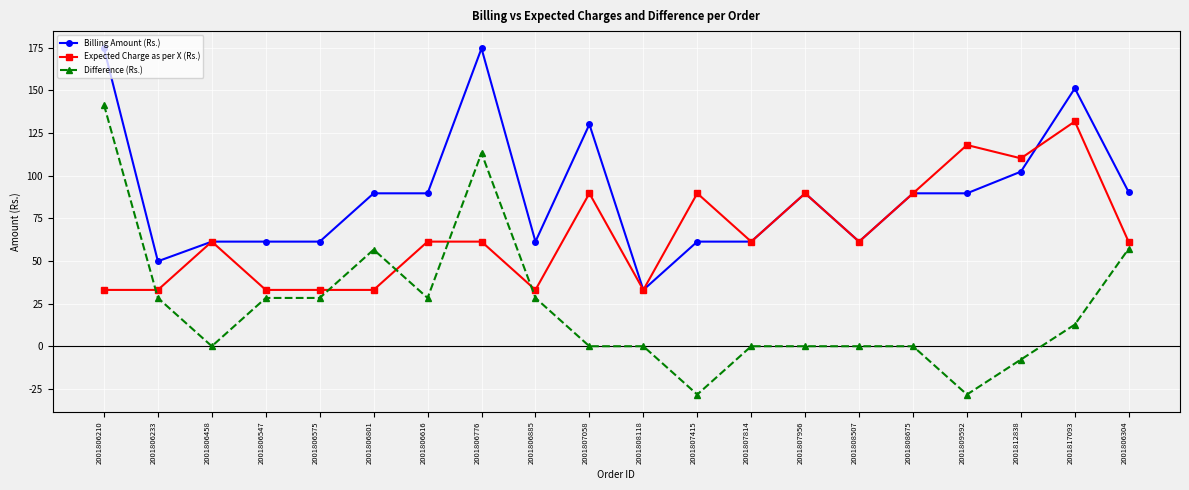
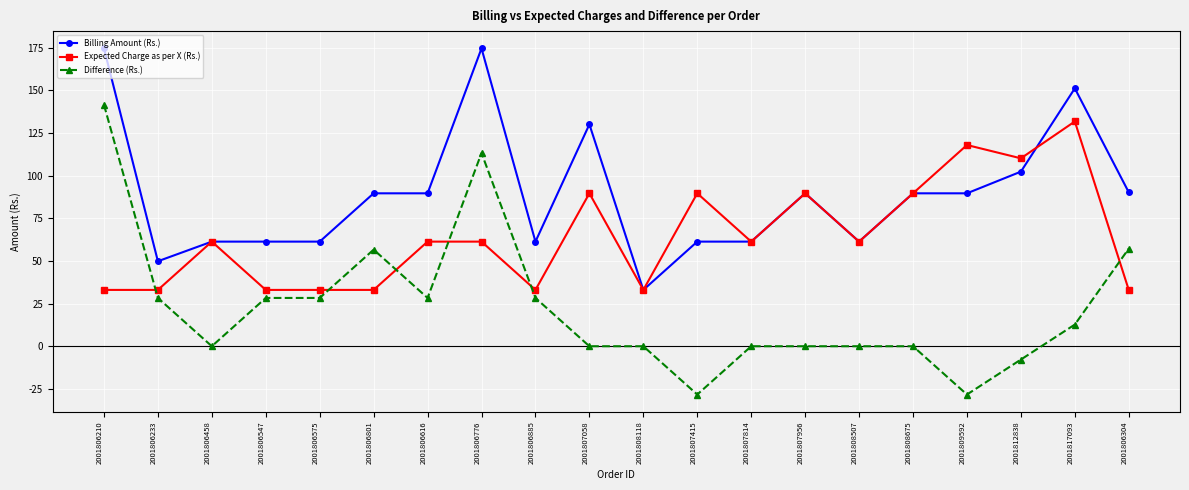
Expected Charge as per X (Rs.), 2001806304: 61 -> 33
